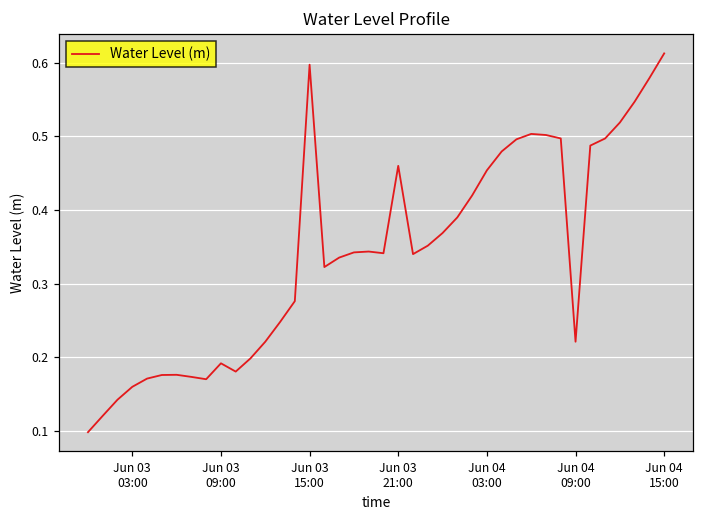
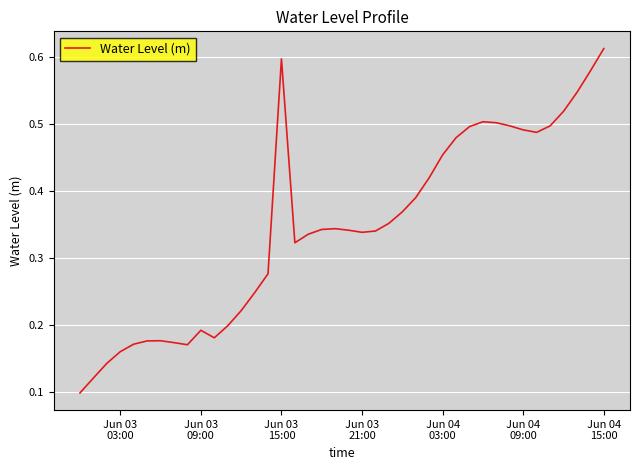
Jun 03 21:00: 0.46 -> 0.34
Jun 04 09:00: 0.22 -> 0.49
